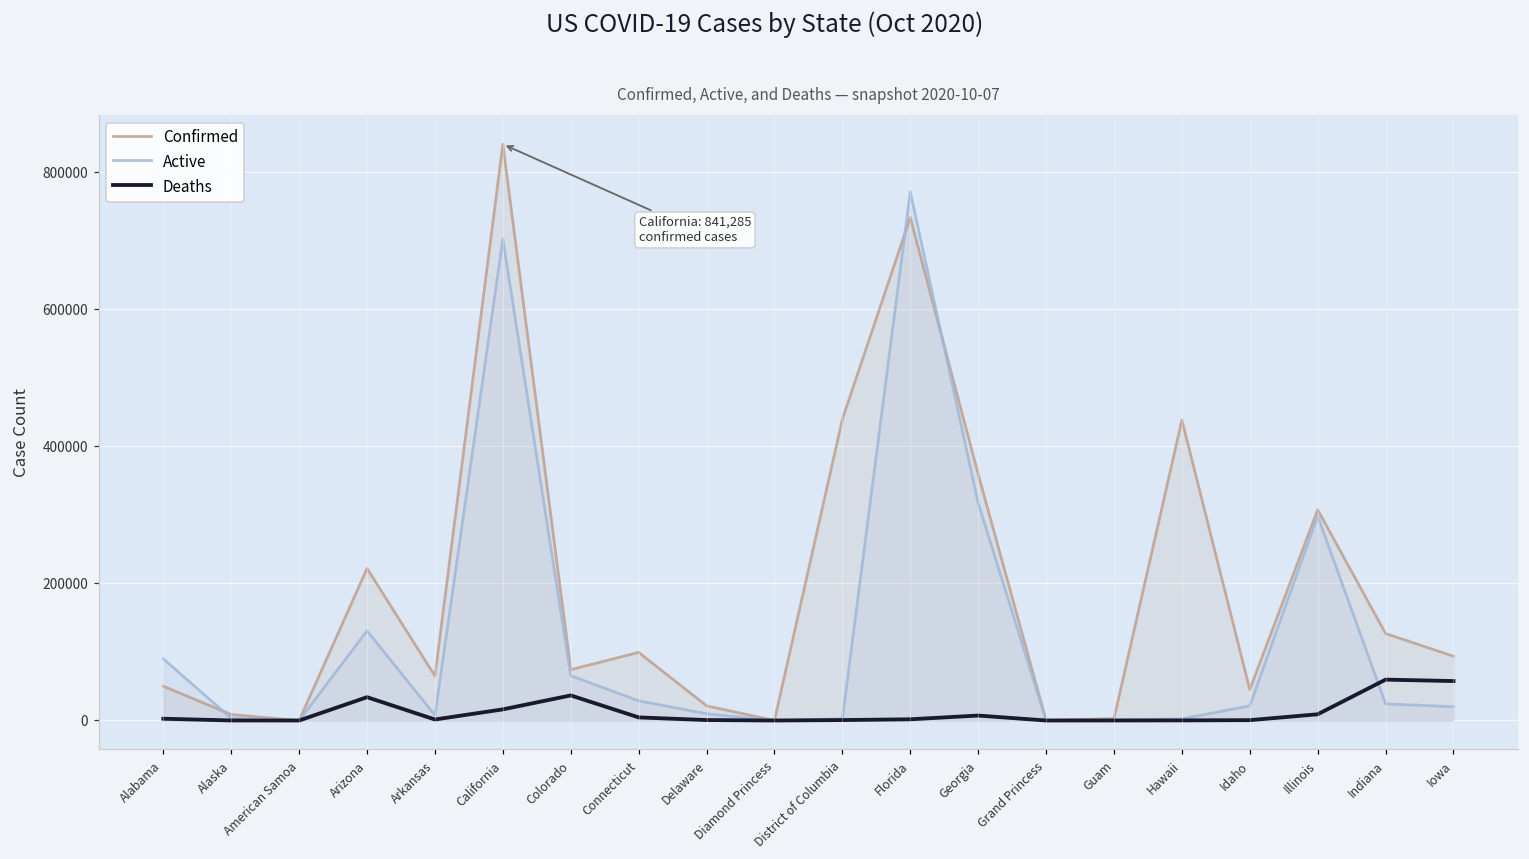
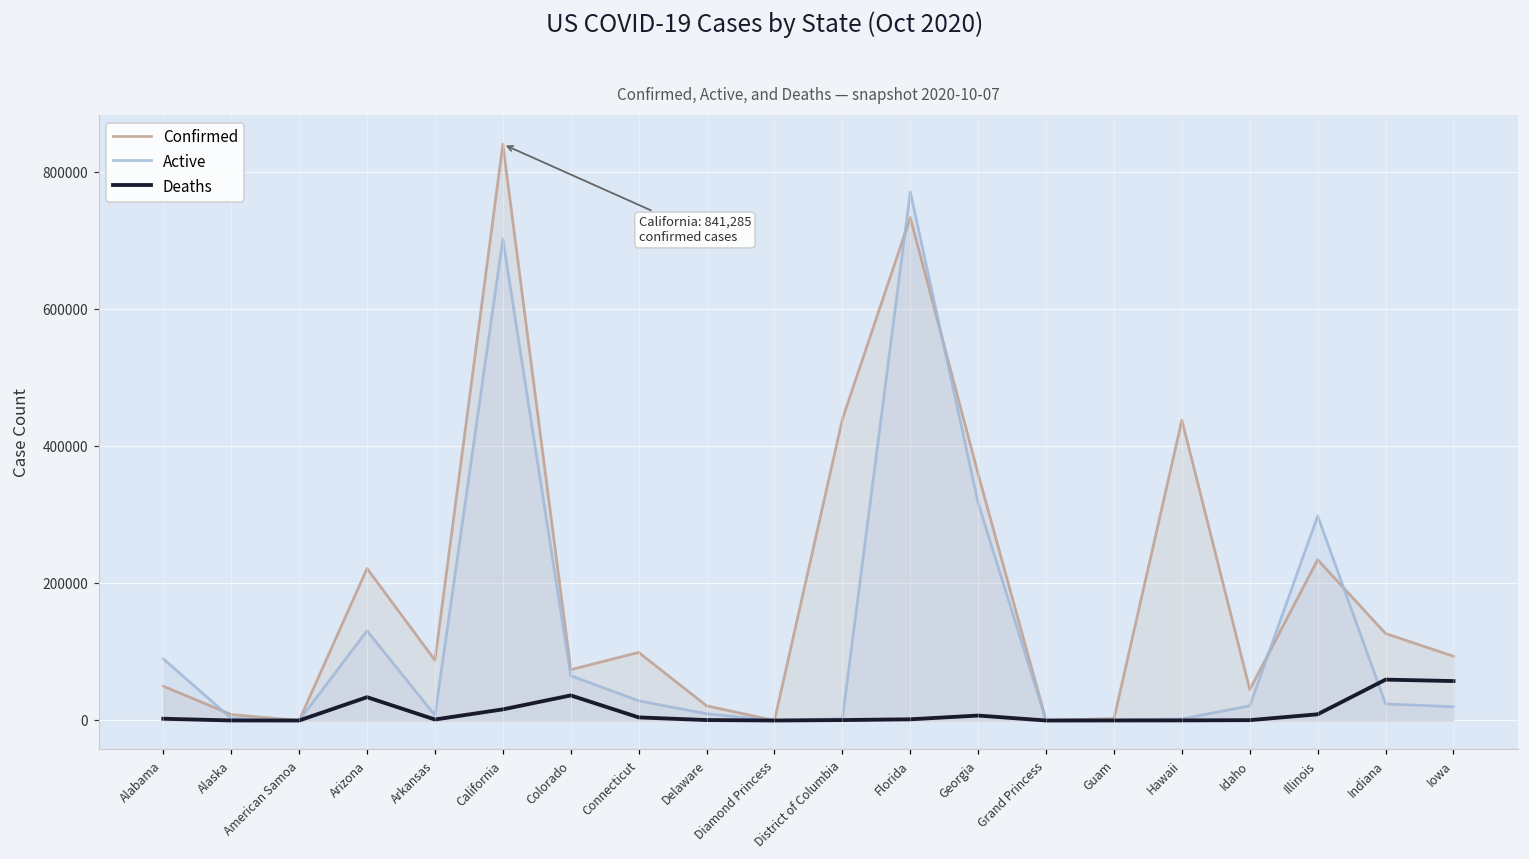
Confirmed, Arkansas: 70000 -> 90000
Confirmed, Illinois: 310000 -> 230000
